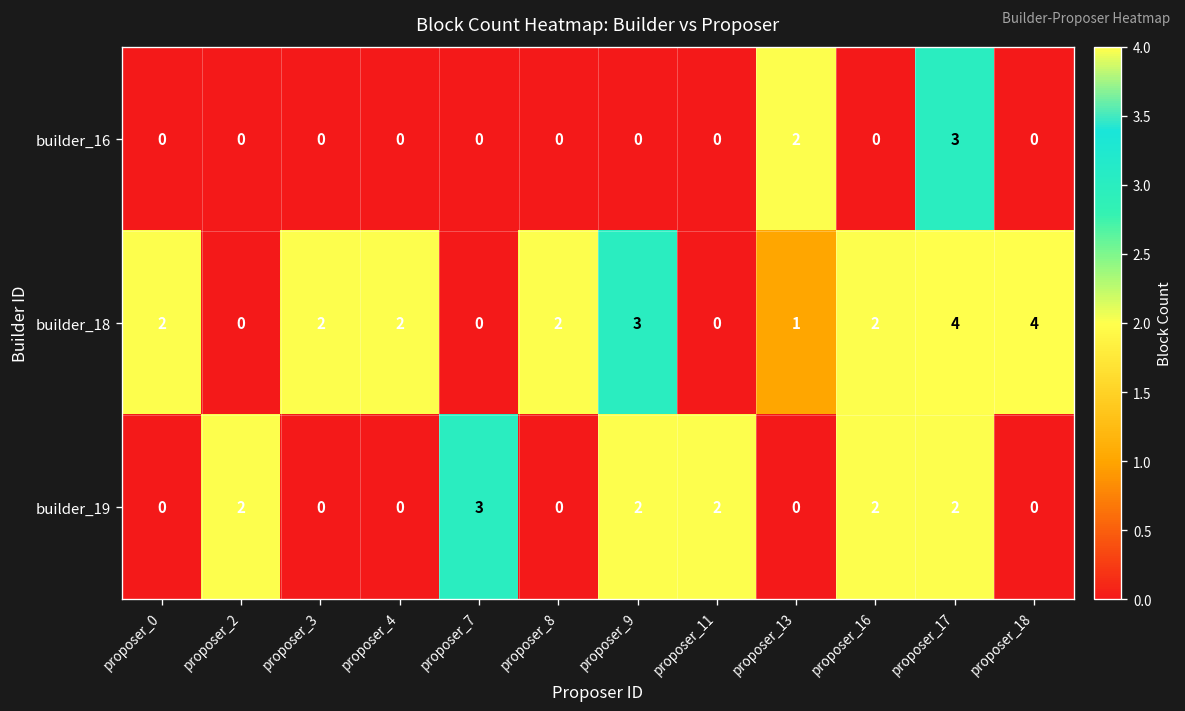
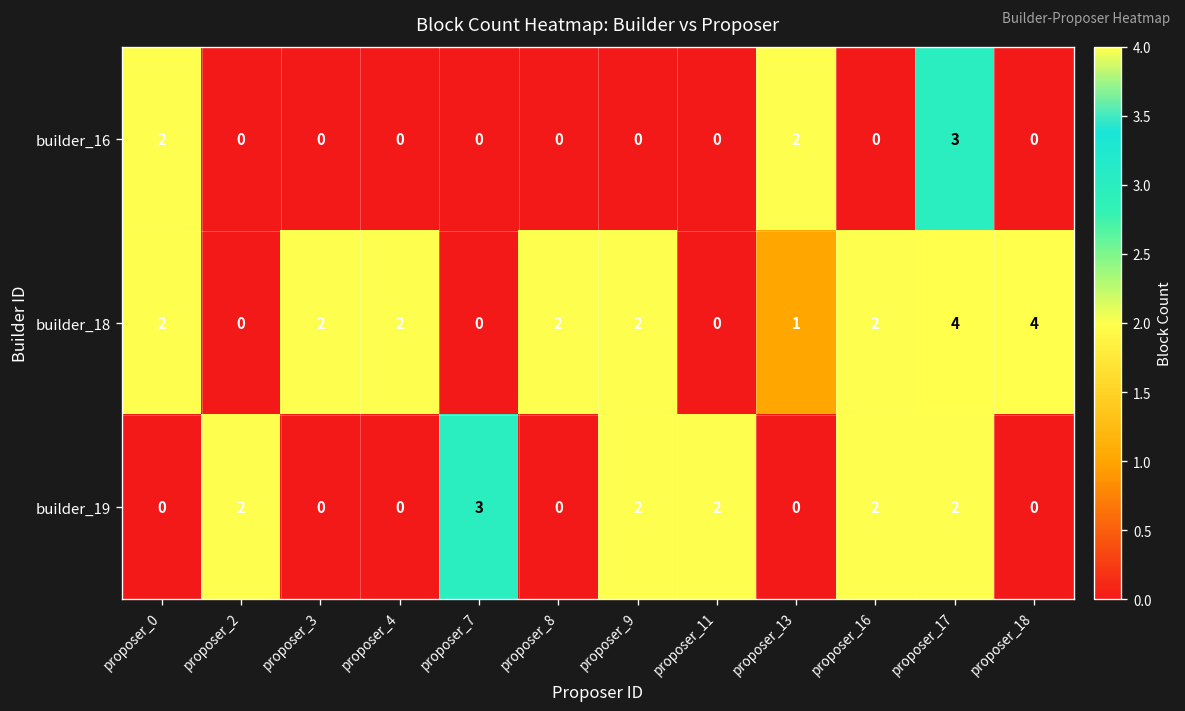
builder_16, proposer_0: 0 -> 2
builder_18, proposer_9: 3 -> 2
